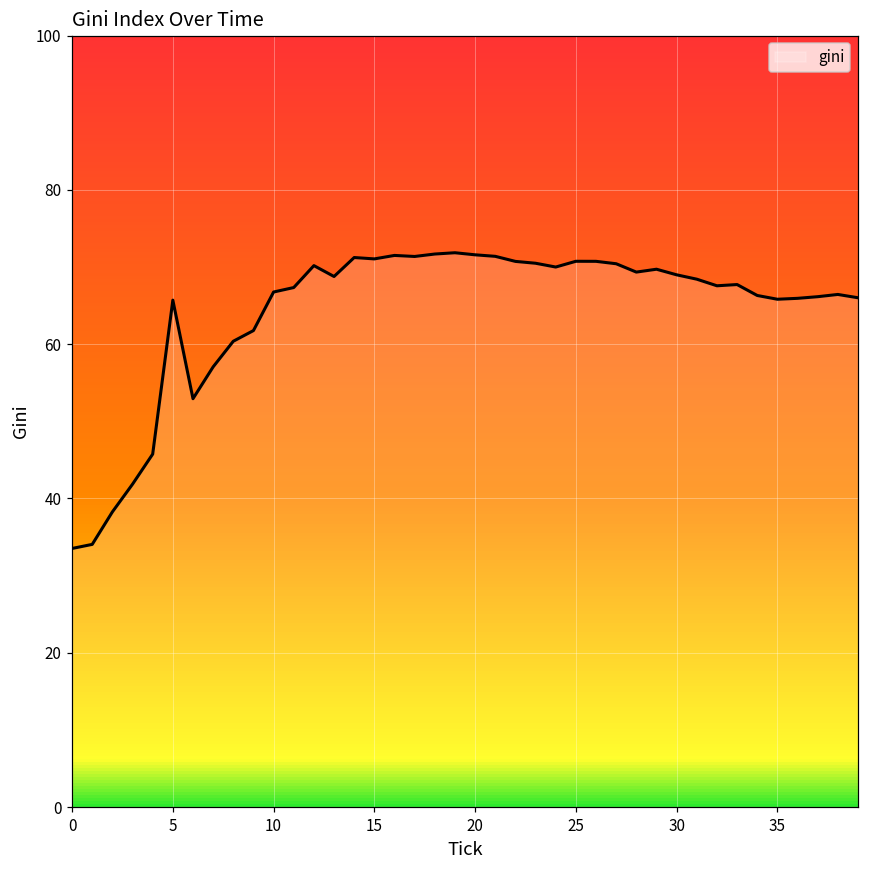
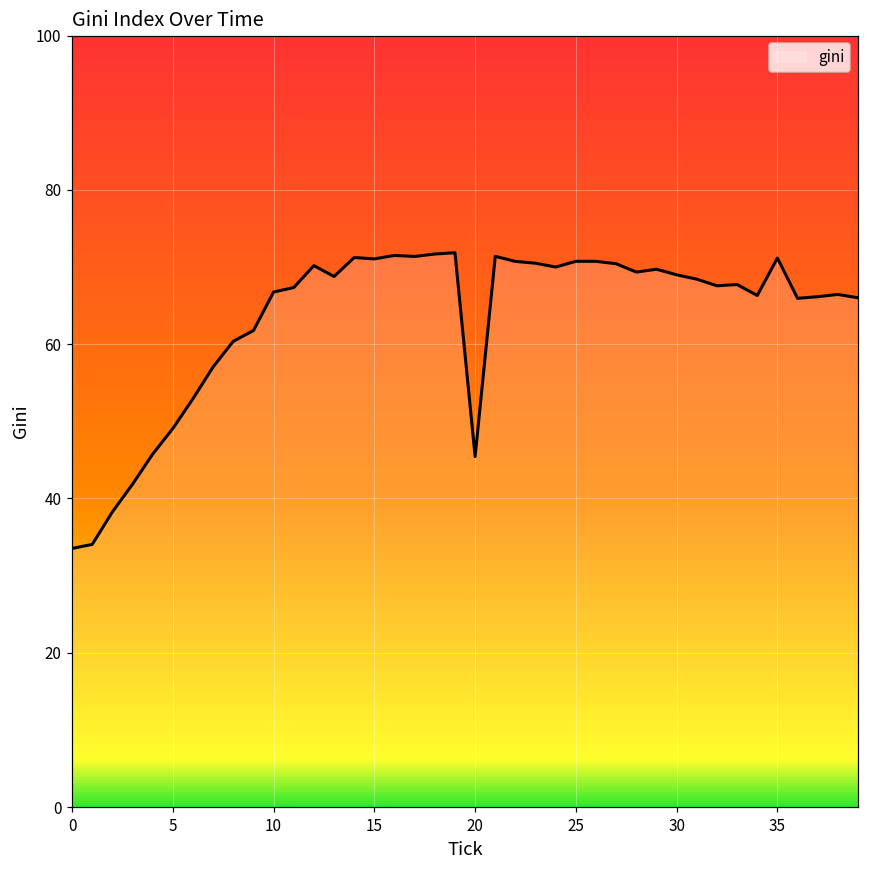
5: 66 -> 49
20: 72 -> 45
35: 66 -> 71
